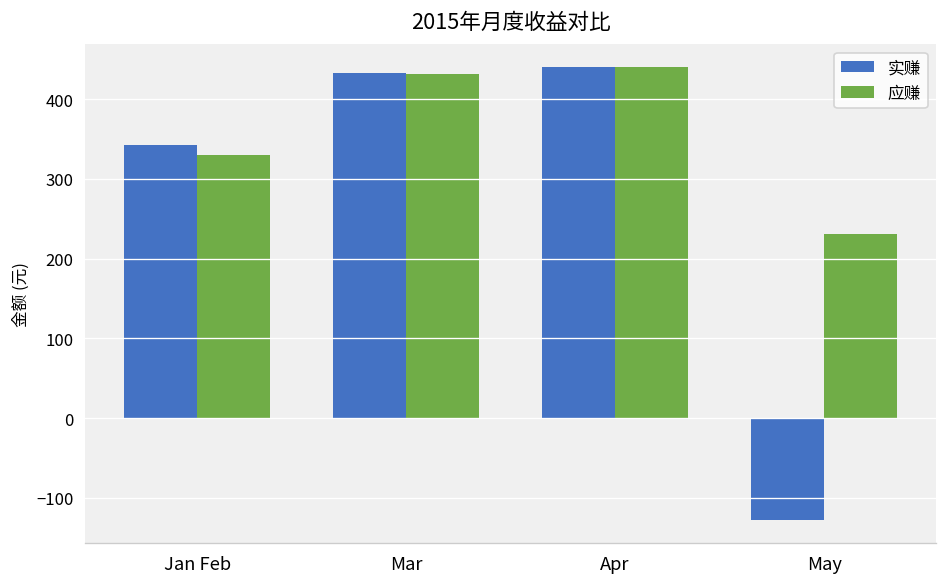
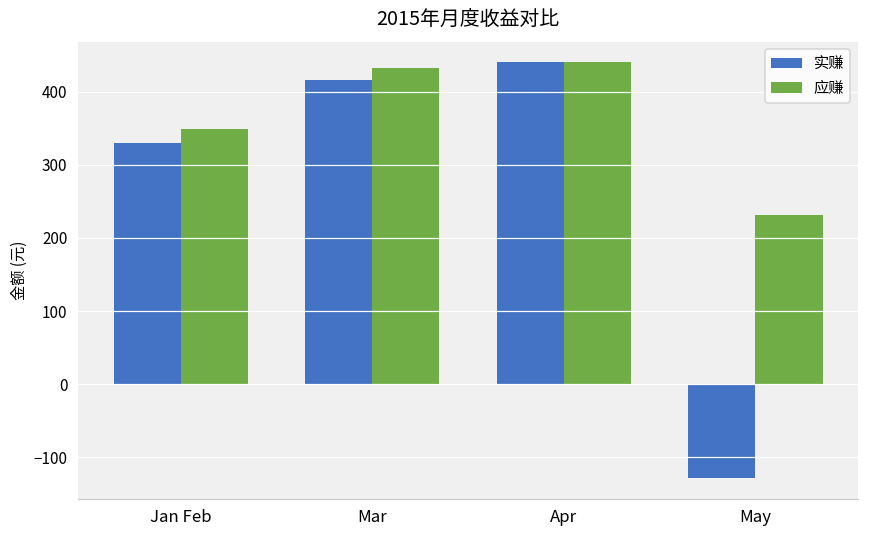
实赚, Jan Feb: 340 -> 330
应赚, Jan Feb: 330 -> 350
实赚, Mar: 430 -> 420
